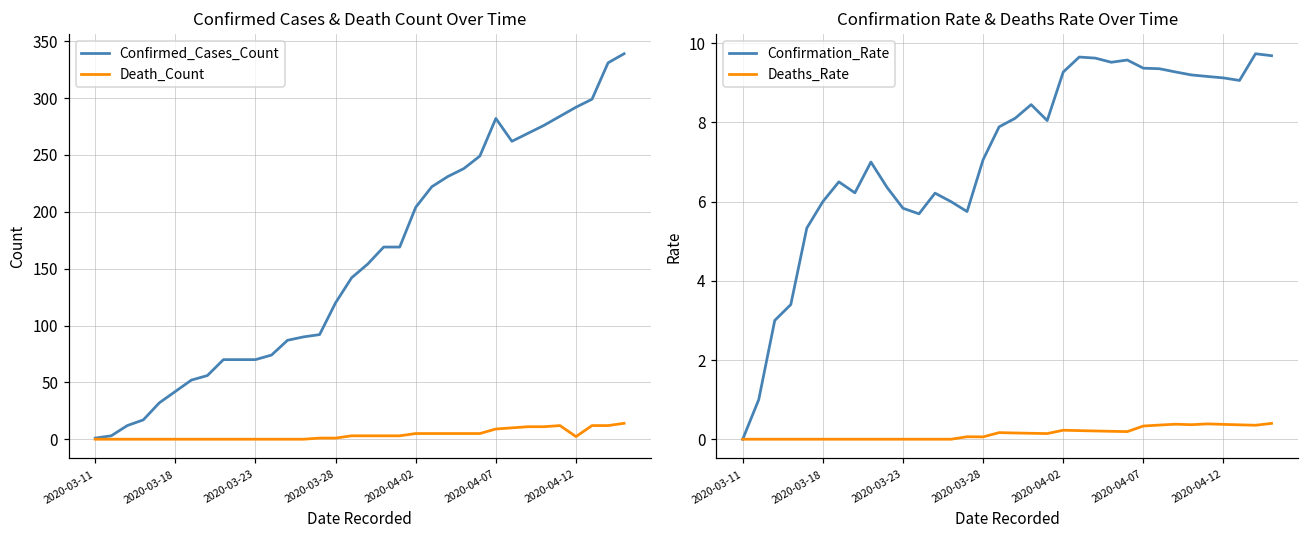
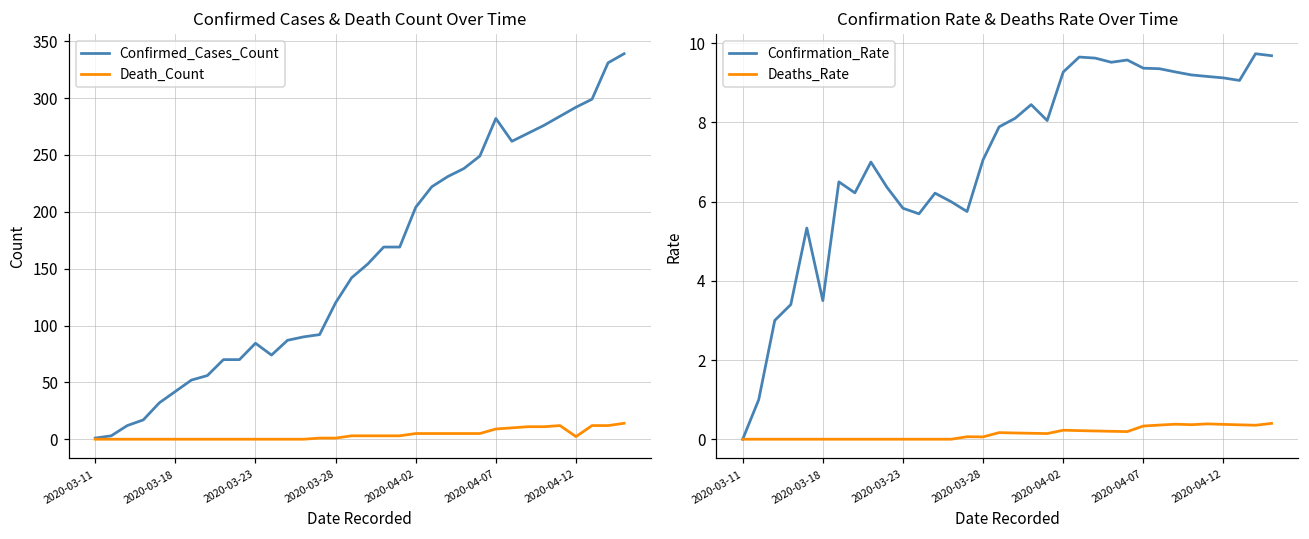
Confirmed Cases & Death Count Over Time, Confirmed_Cases_Count, 2020-03-23: 70 -> 84
Confirmation Rate & Deaths Rate Over Time, Confirmation_Rate, 2020-03-18: 6.0 -> 3.5
